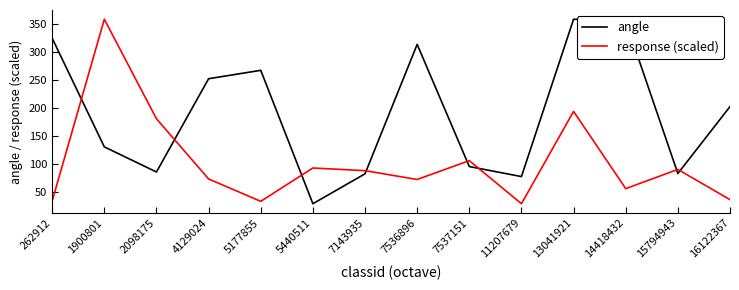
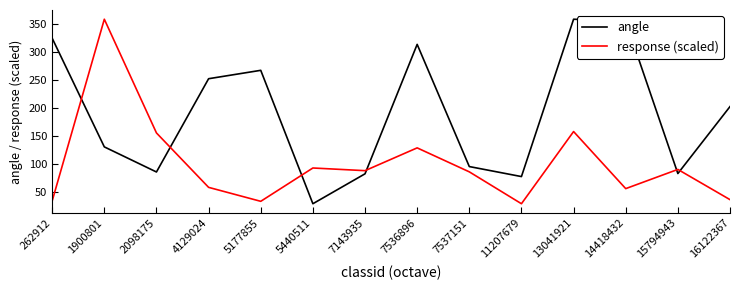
response (scaled), 2098175: 180 -> 160
response (scaled), 4129024: 70 -> 60
response (scaled), 7536896: 70 -> 130
response (scaled), 7537151: 110 -> 90
response (scaled), 13041921: 190 -> 160
